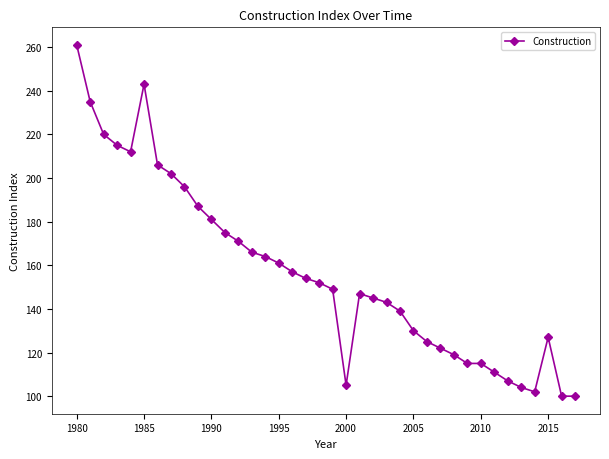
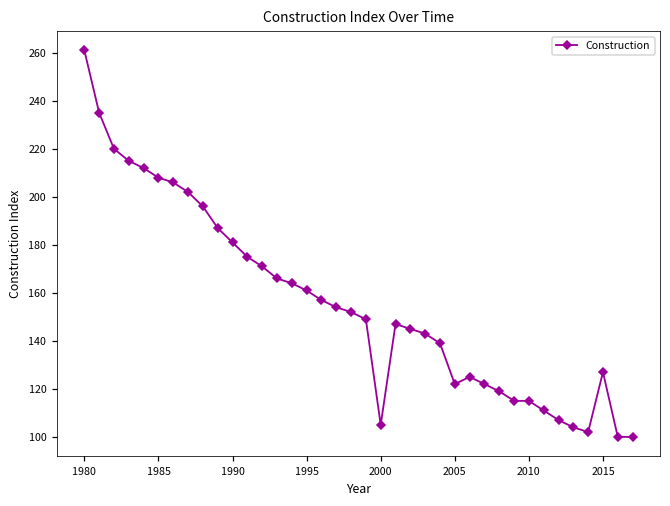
1985: 243 -> 208
2005: 130 -> 122
